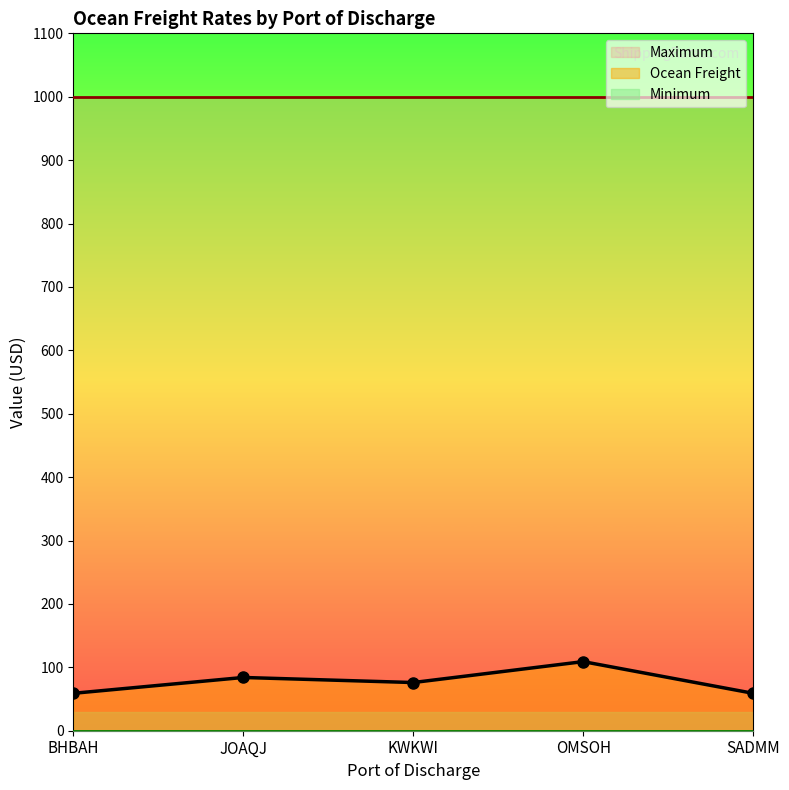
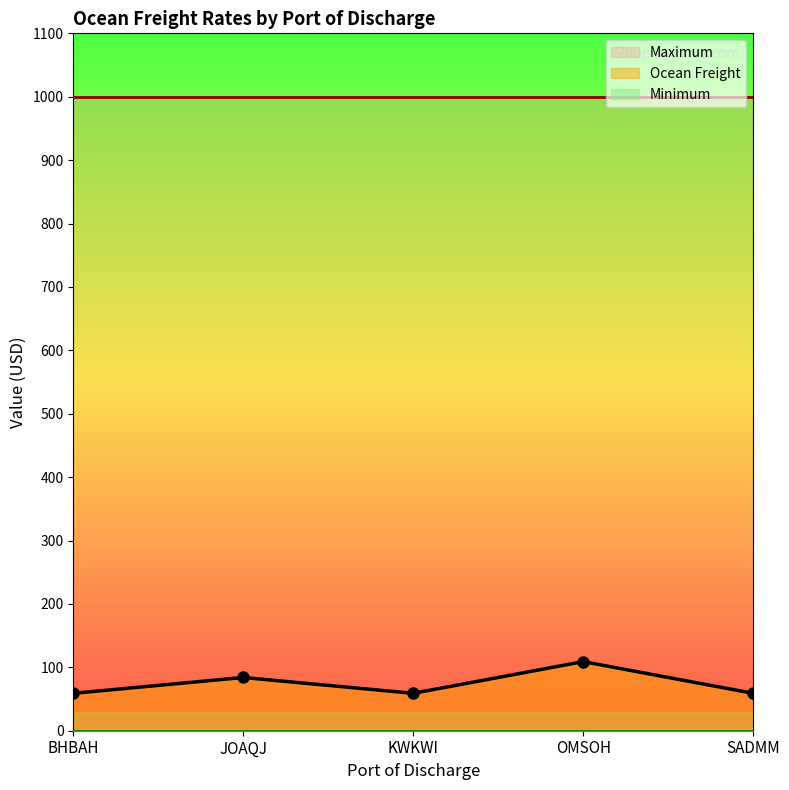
Ocean Freight, KWKWI: 80 -> 60
